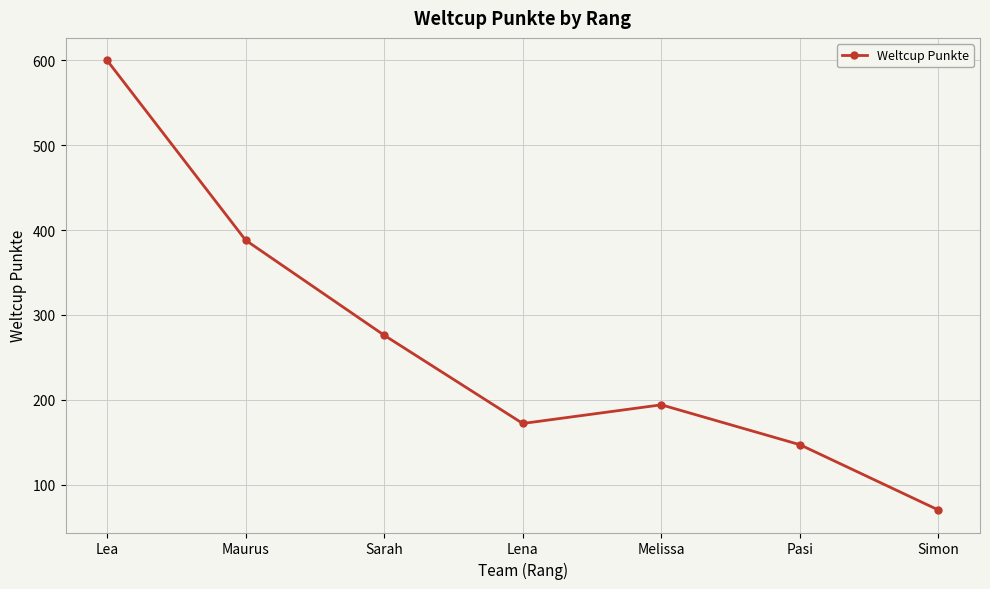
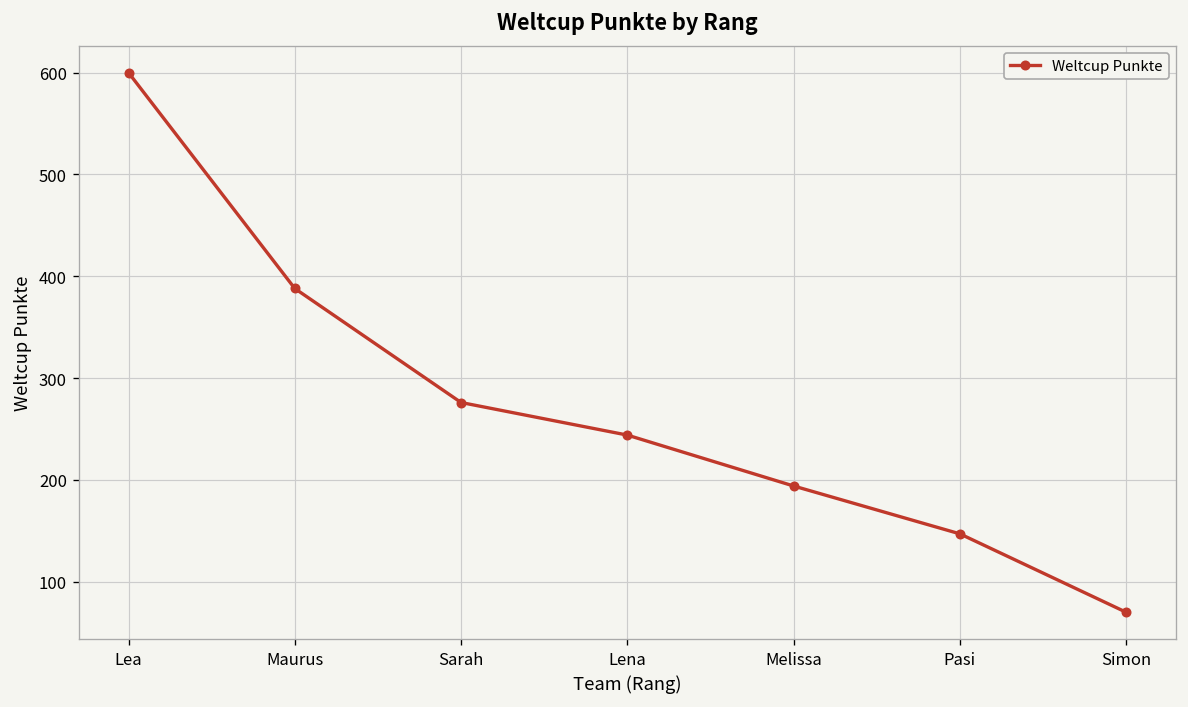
Lena: 170 -> 240
